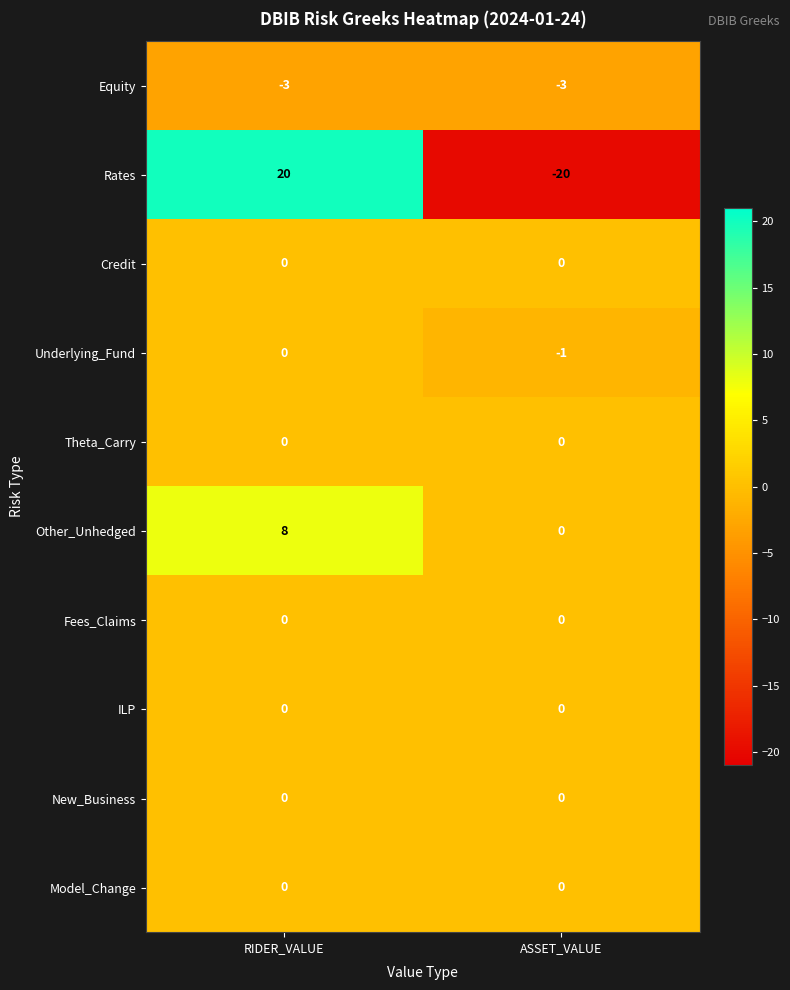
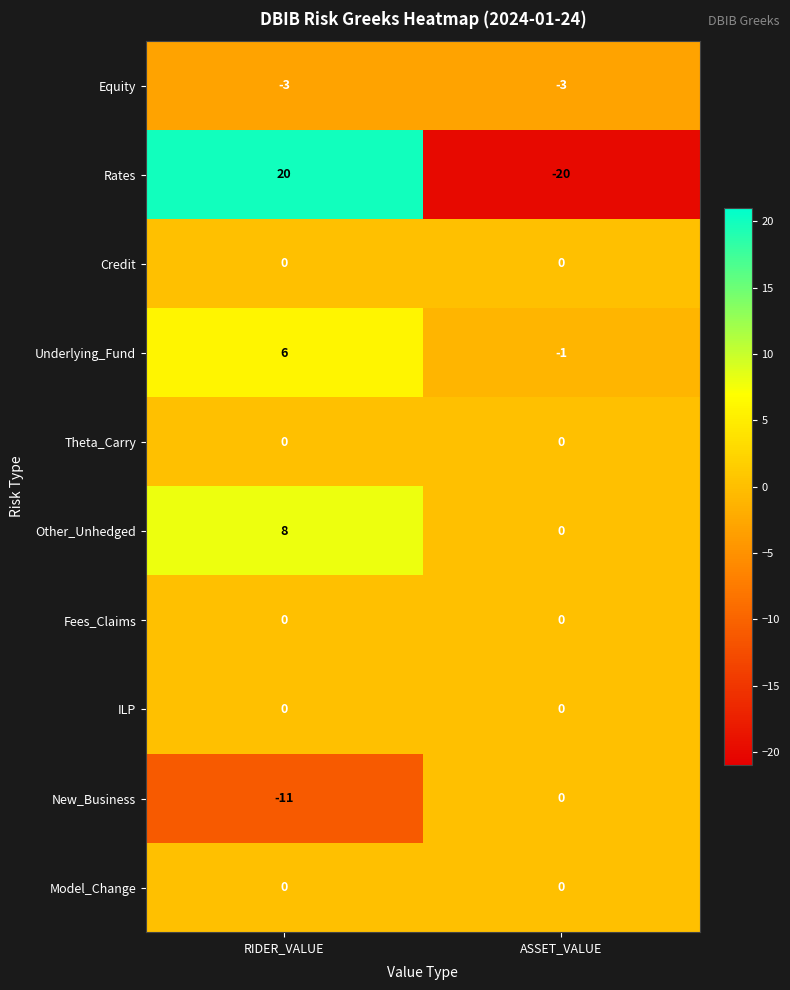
Underlying_Fund, RIDER_VALUE: 0 -> 6
New_Business, RIDER_VALUE: 0 -> -11
